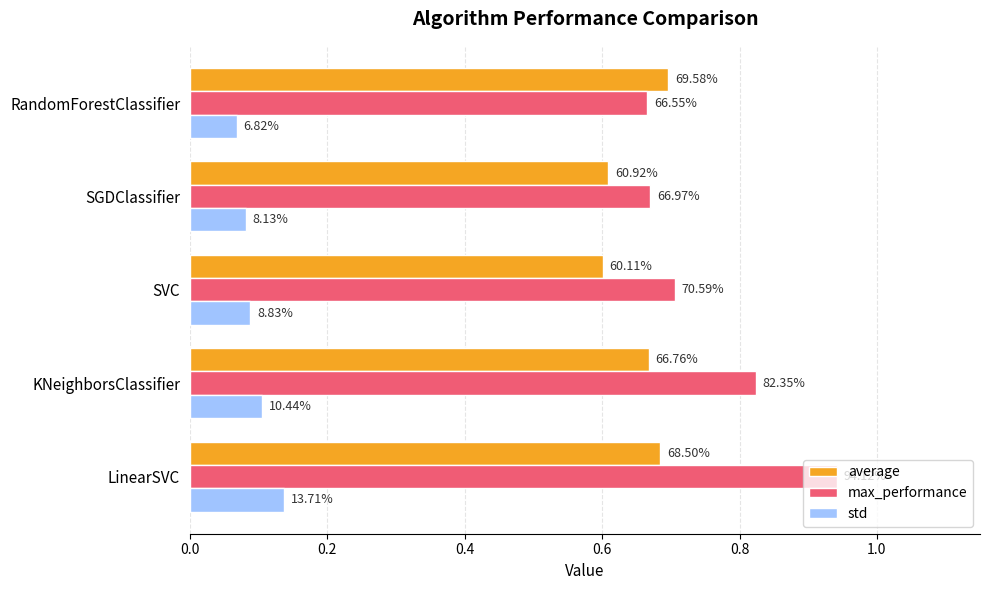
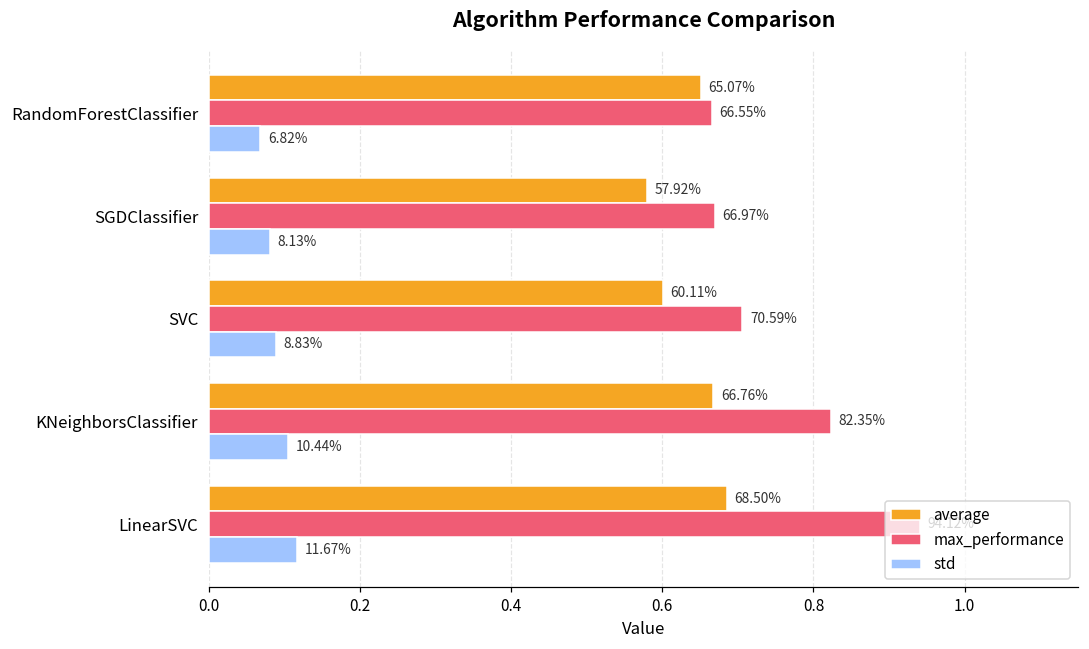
average, RandomForestClassifier: 69.58% -> 65.07%
average, SGDClassifier: 60.92% -> 57.92%
std, LinearSVC: 13.71% -> 11.67%
